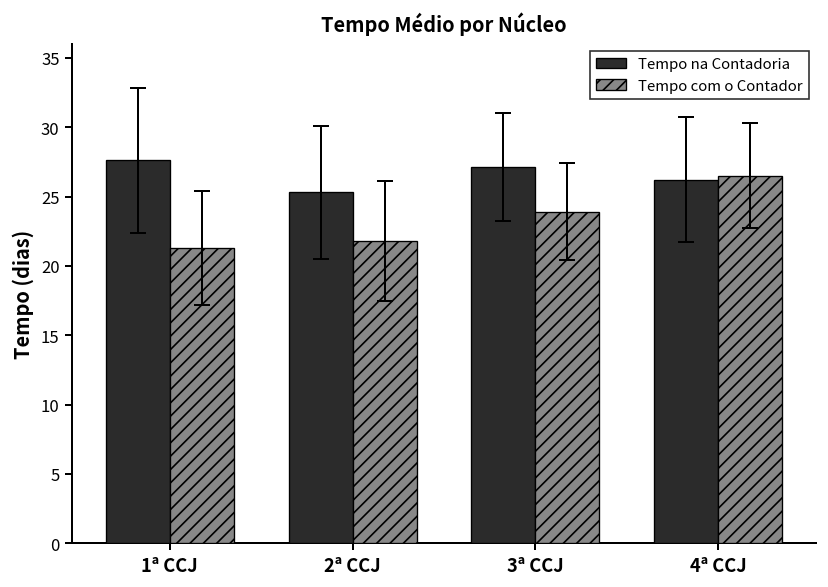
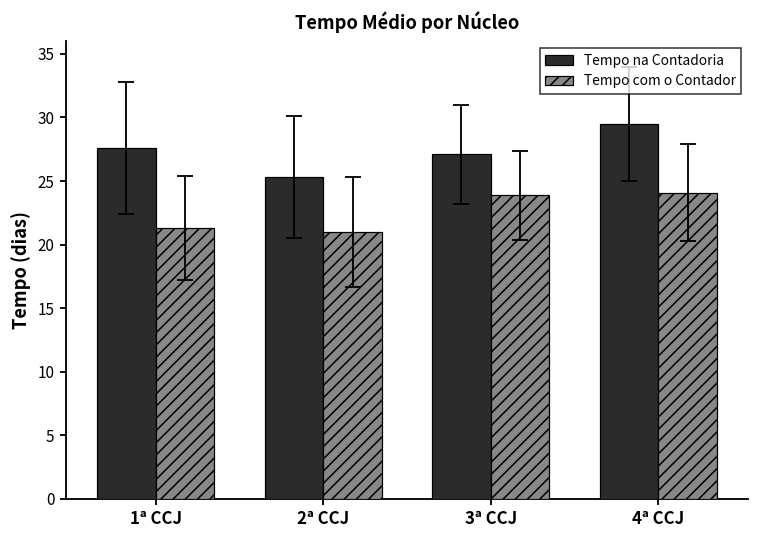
Tempo com o Contador, 2ª CCJ: 21.8 -> 21.0
Tempo na Contadoria, 4ª CCJ: 26.2 -> 29.5
Tempo com o Contador, 4ª CCJ: 26.5 -> 24.1
